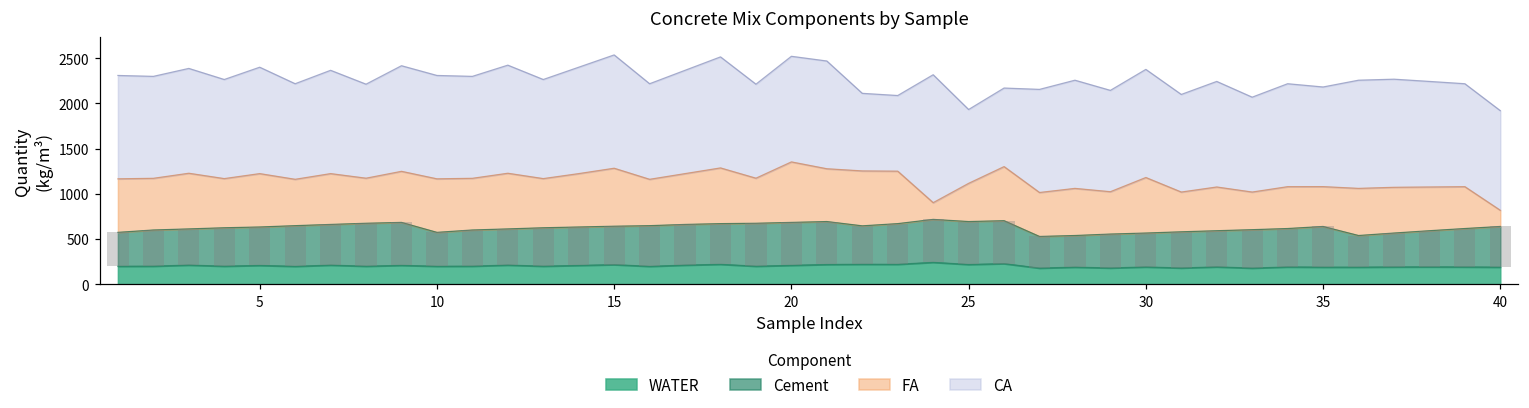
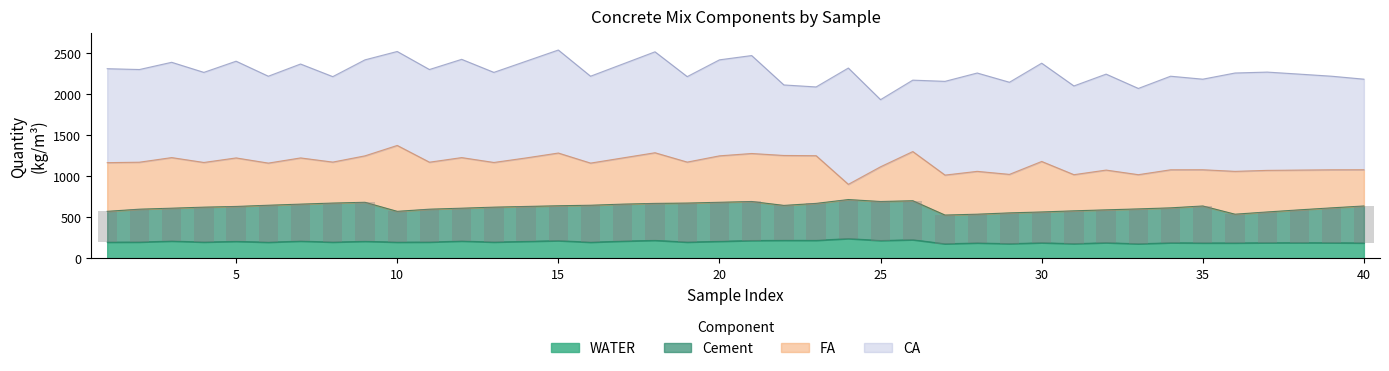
FA, 10: 600 -> 800
FA, 20: 700 -> 600
FA, 40: 200 -> 400
